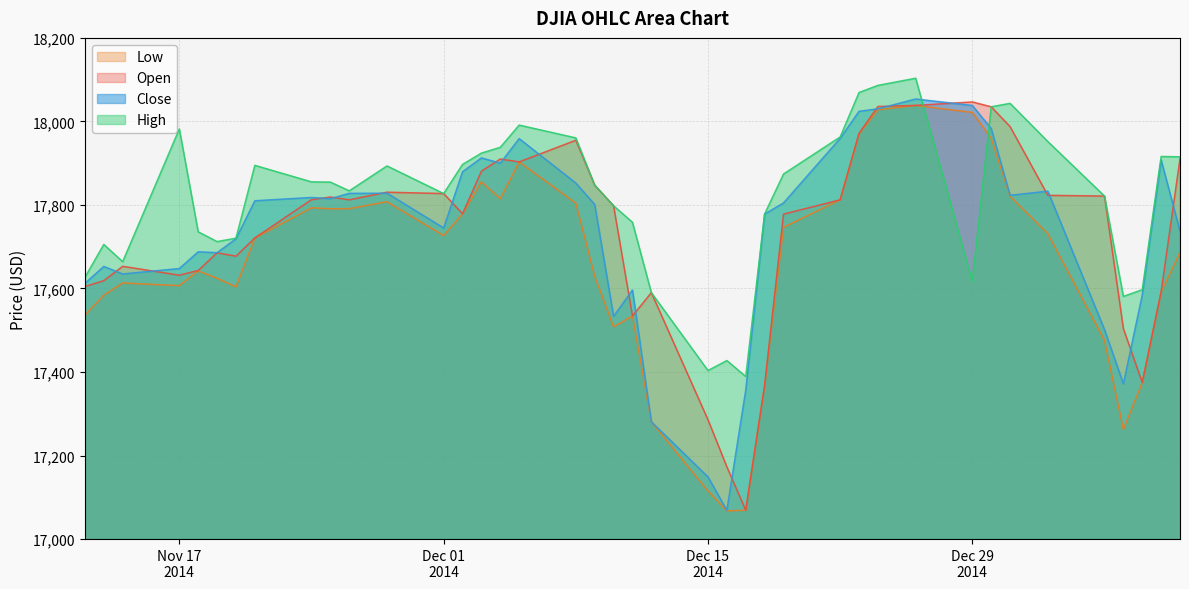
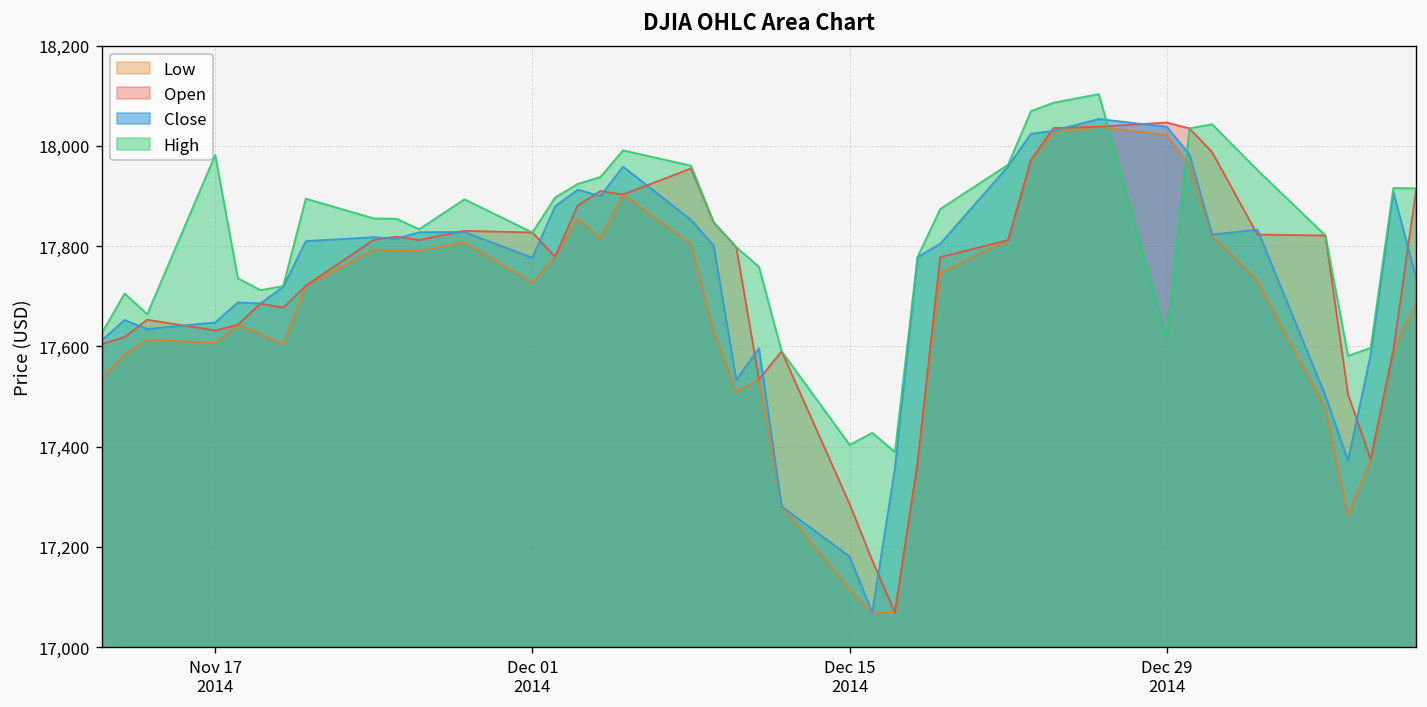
Close, Dec 01 2014: 17,740 -> 17,780
Close, Dec 15 2014: 17,150 -> 17,180
